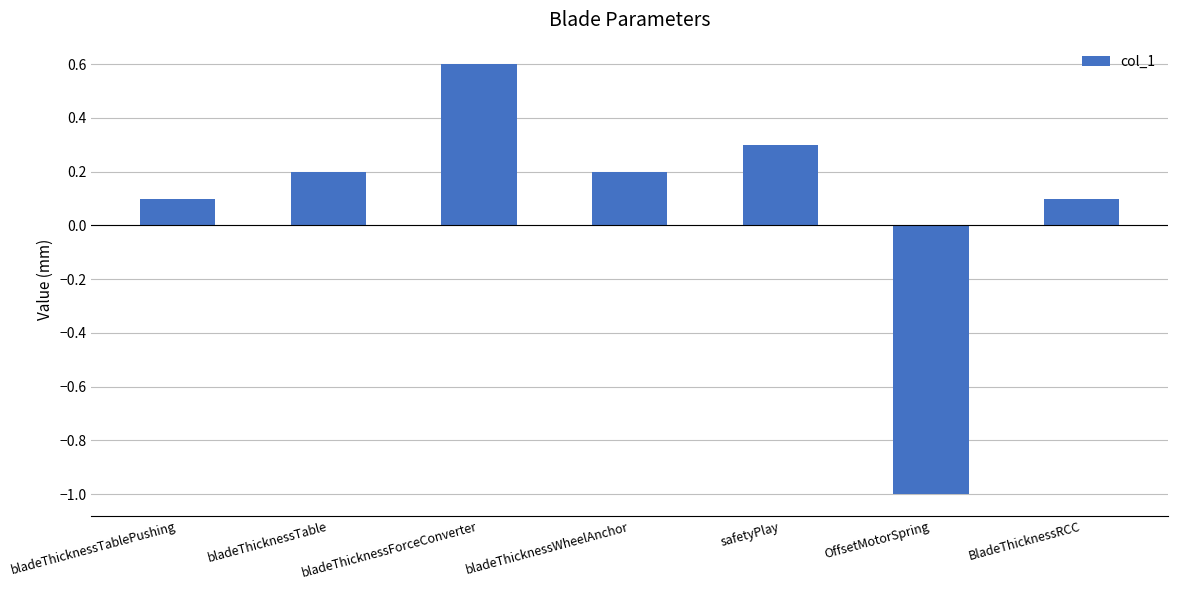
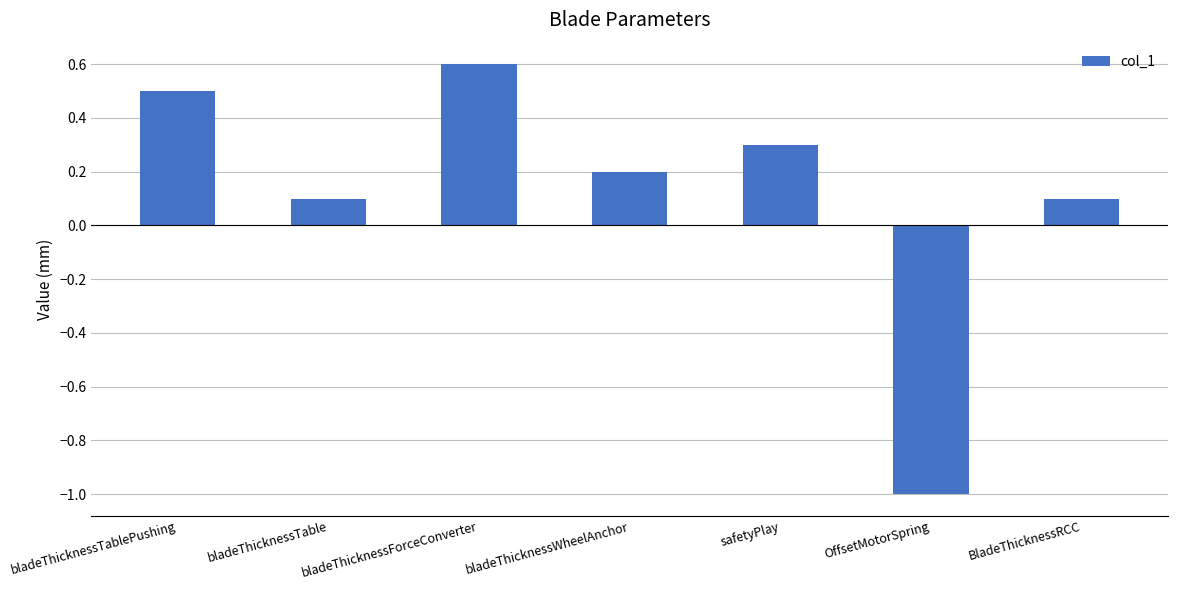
bladeThicknessTablePushing: 0.1 -> 0.5
bladeThicknessTable: 0.2 -> 0.1
